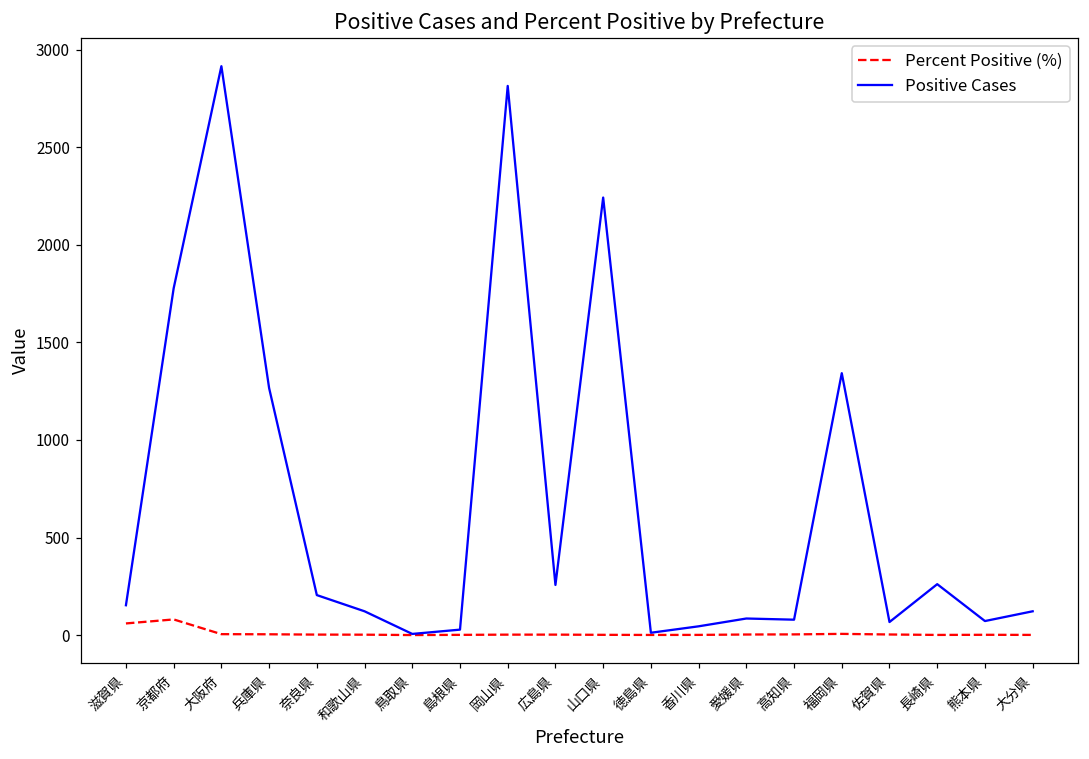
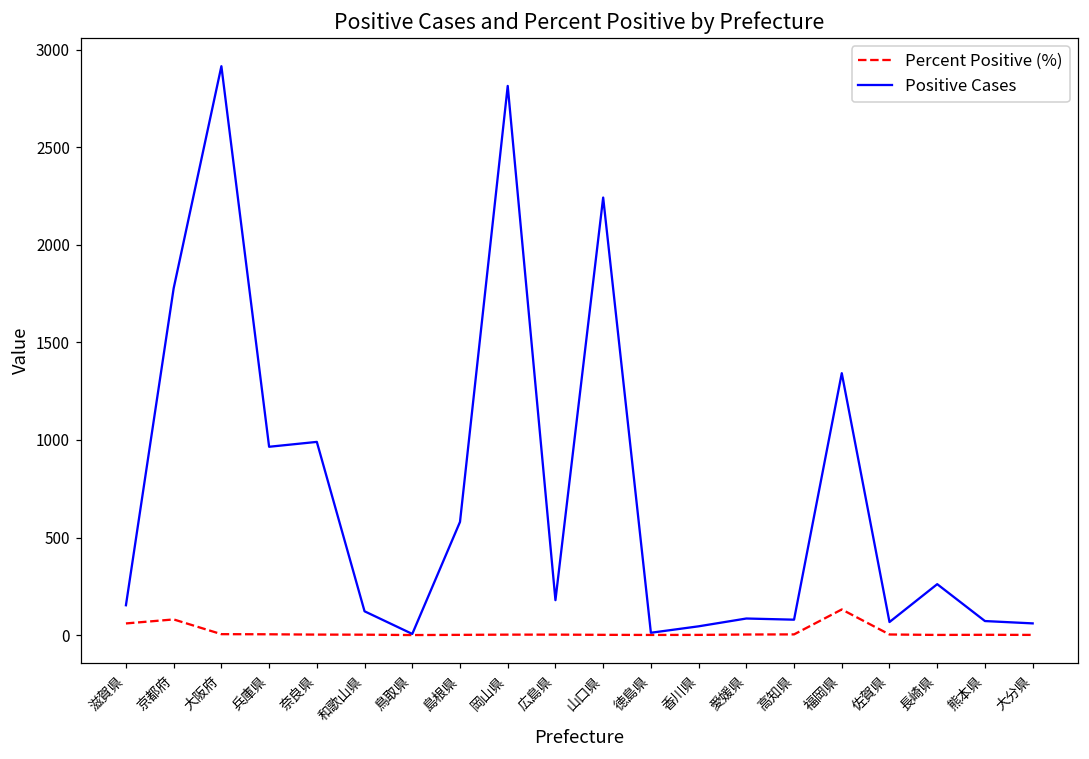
Positive Cases, 兵庫県: 1270 -> 970
Positive Cases, 奈良県: 210 -> 990
Positive Cases, 島根県: 30 -> 580
Positive Cases, 広島県: 260 -> 180
Percent Positive (%), 福岡県: 10 -> 130
Positive Cases, 大分県: 120 -> 60
